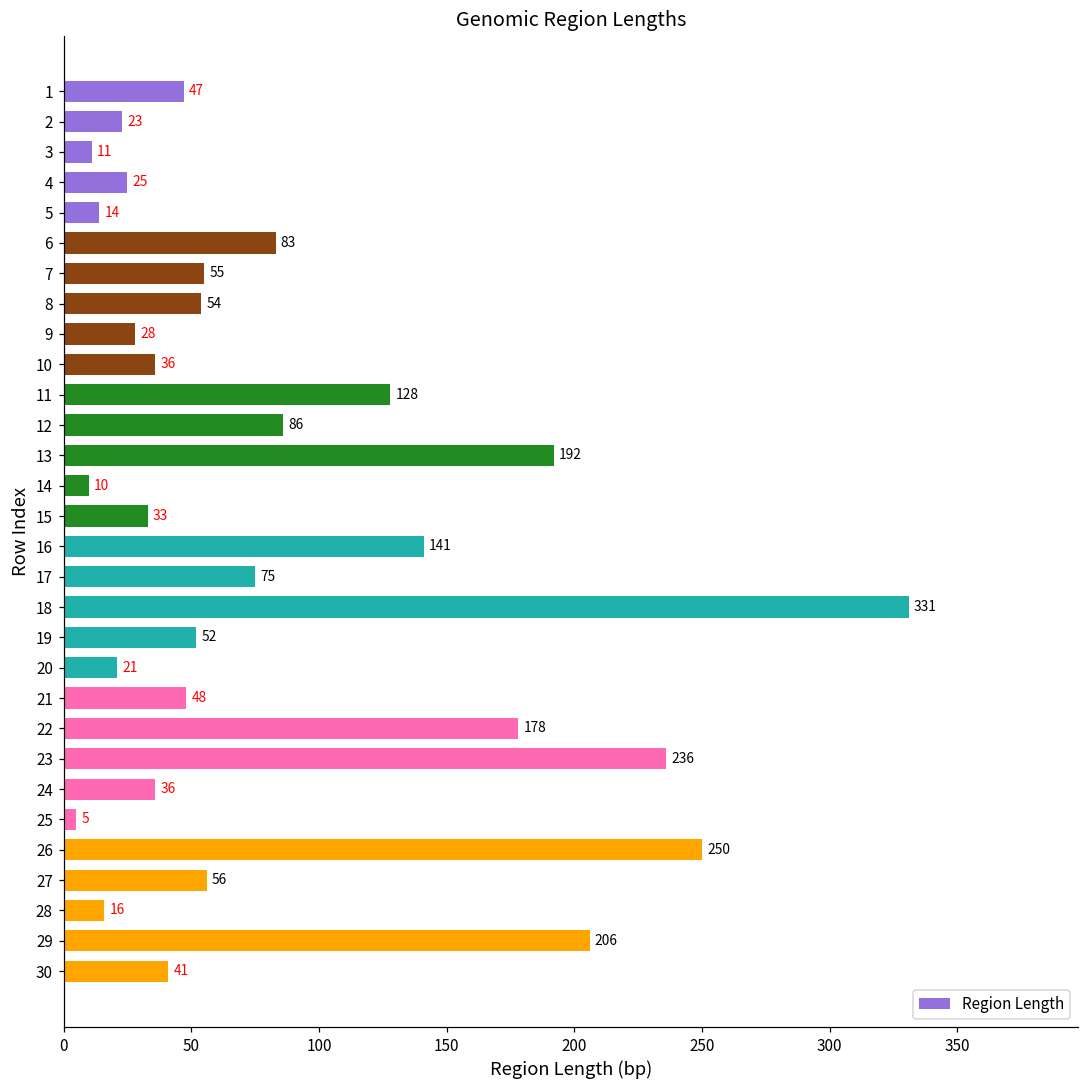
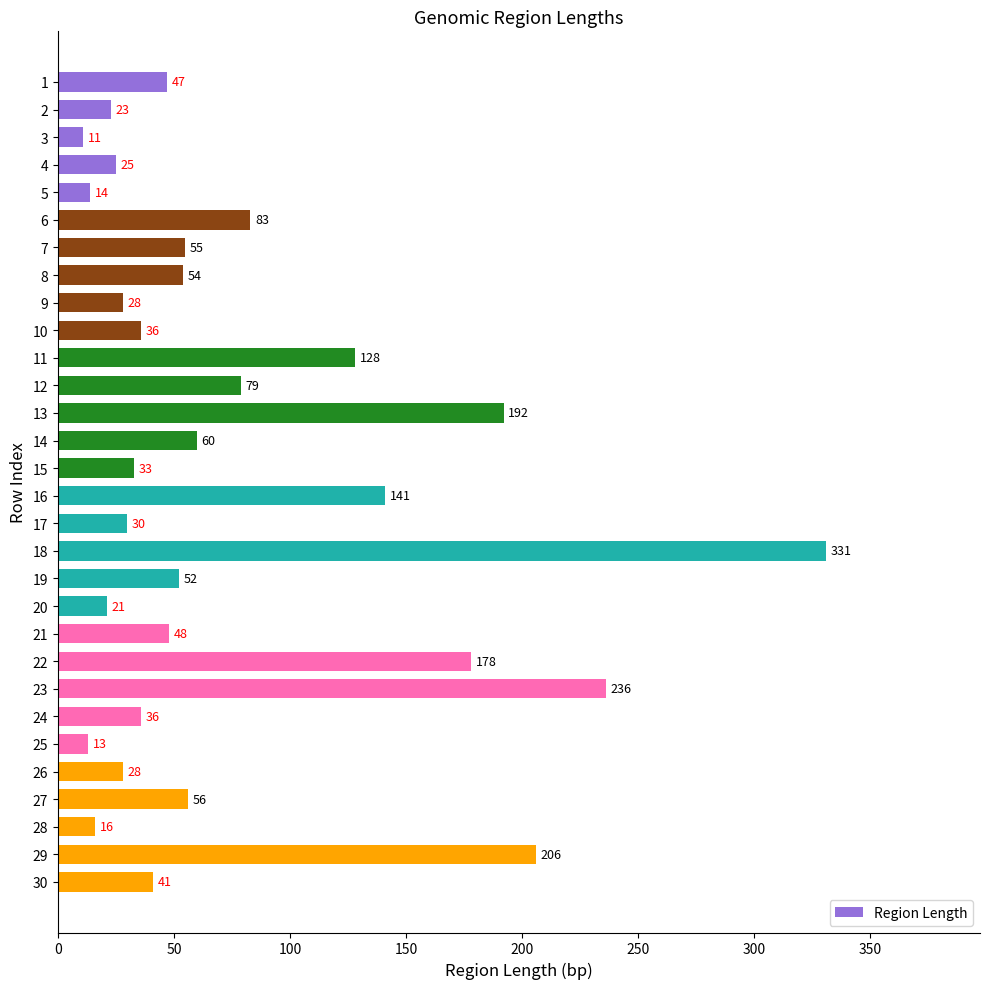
12: 86 -> 79
14: 10 -> 60
17: 75 -> 30
25: 5 -> 13
26: 250 -> 28
